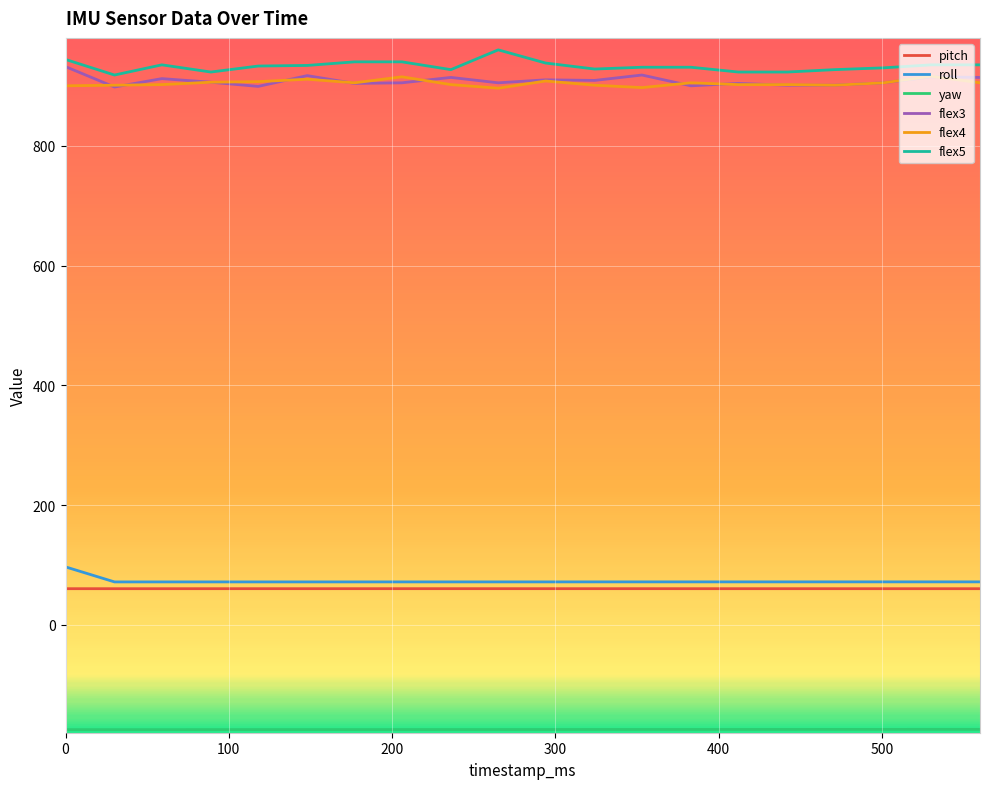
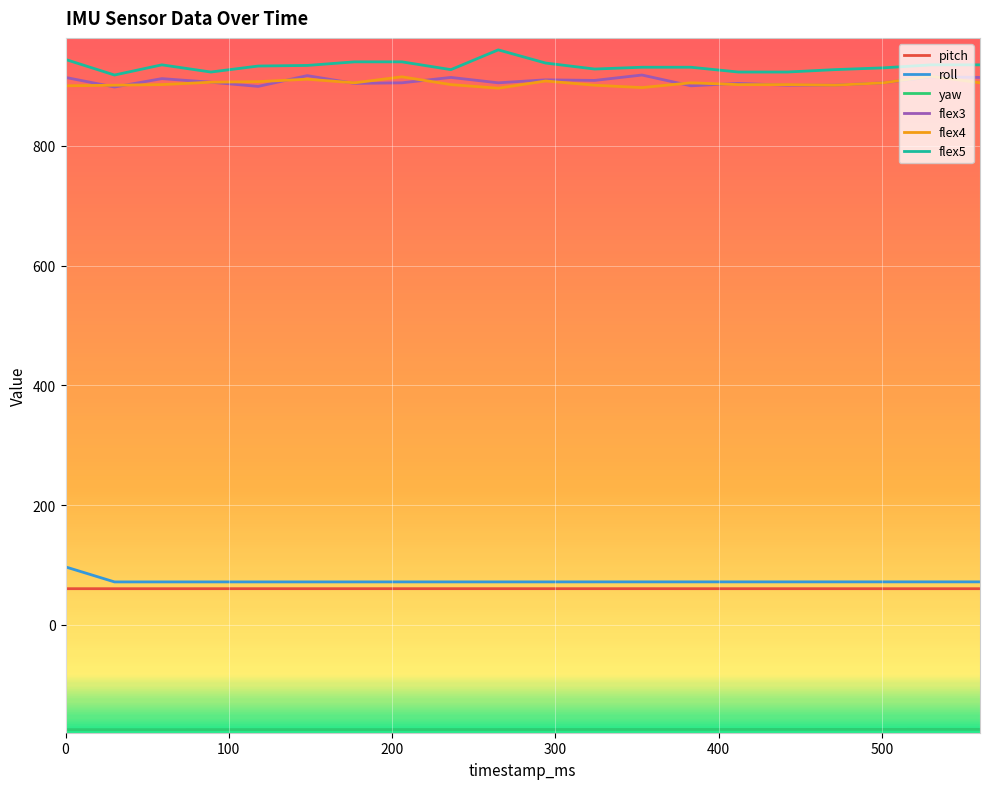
flex3, 0: 930 -> 910
